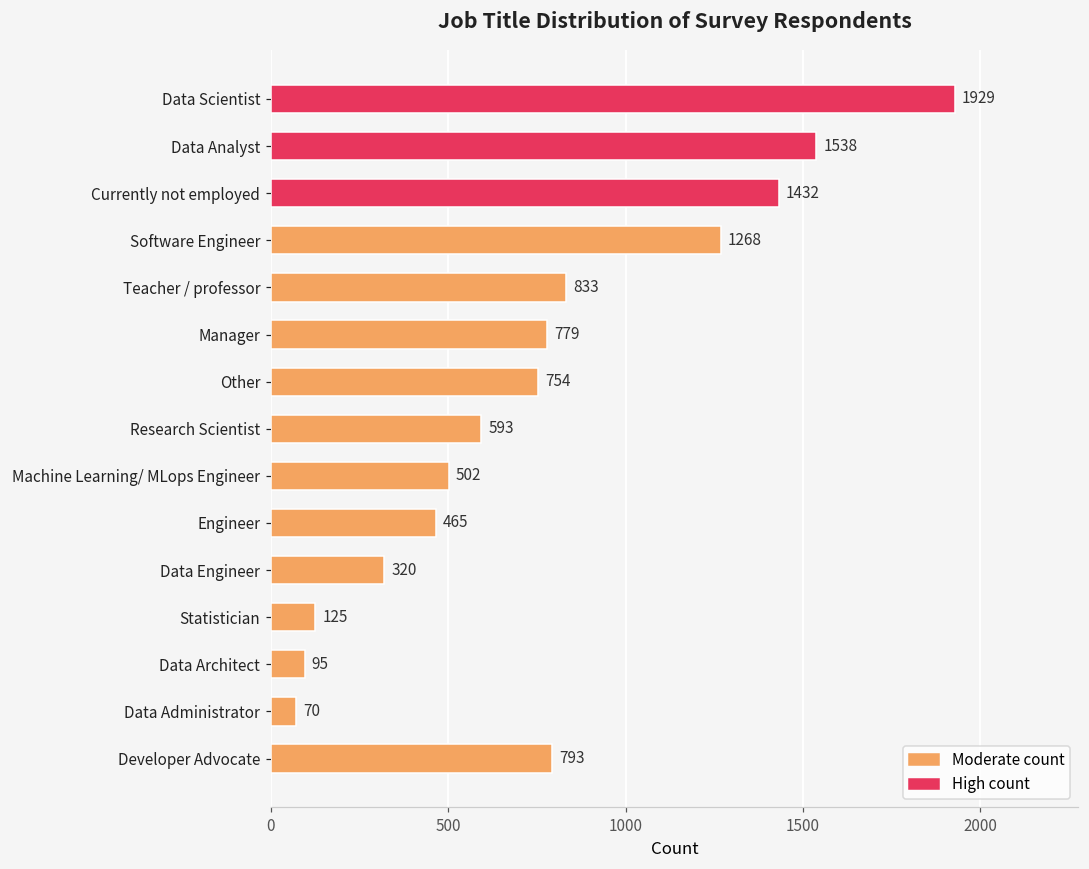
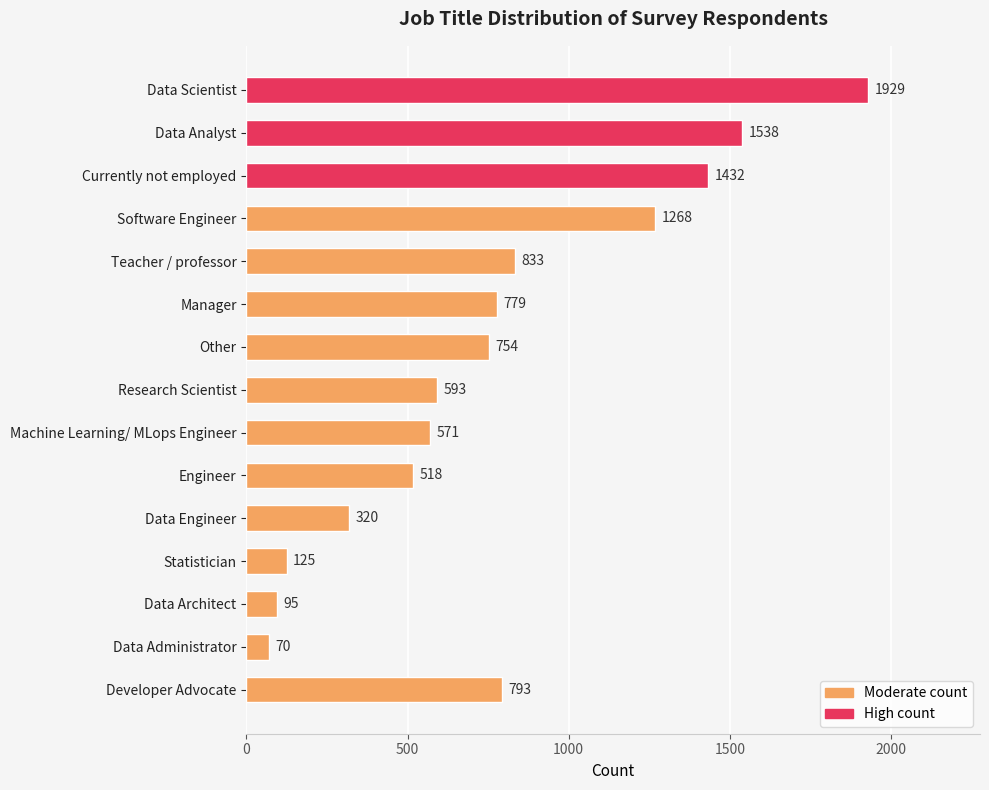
Machine Learning/ MLops Engineer: 502 -> 571
Engineer: 465 -> 518
